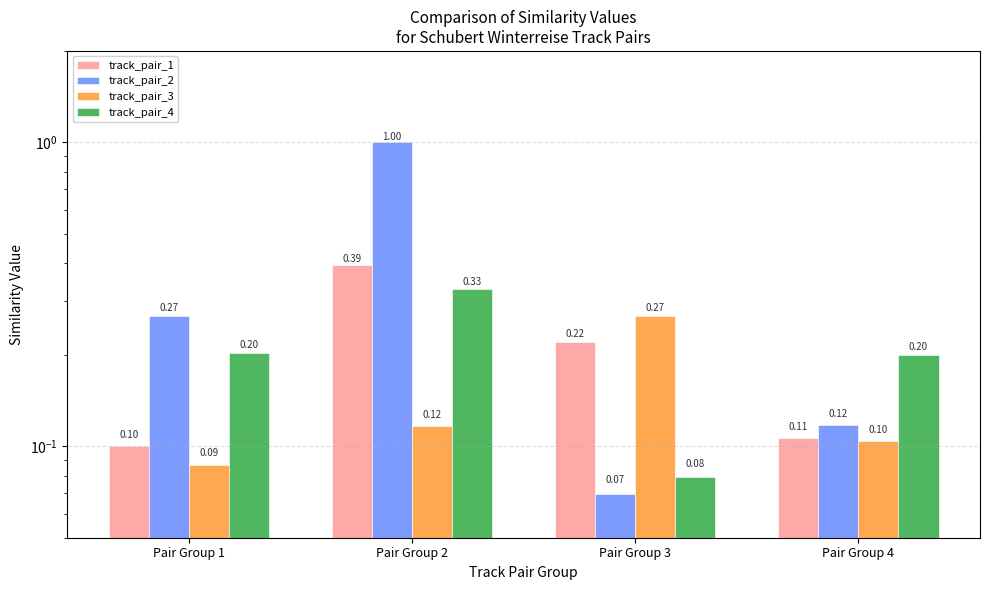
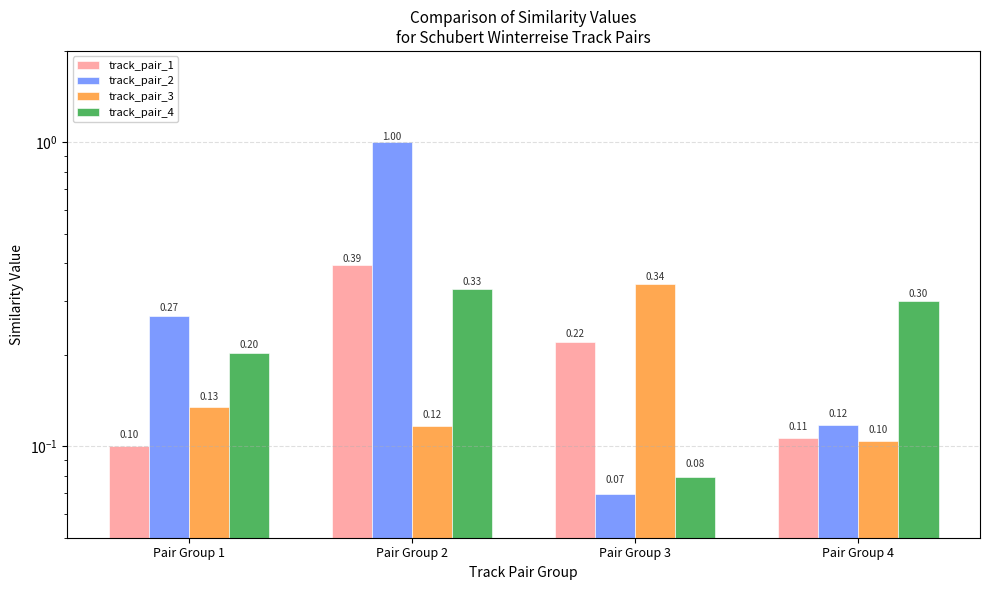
track_pair_3, Pair Group 1: 0.09 -> 0.13
track_pair_3, Pair Group 3: 0.27 -> 0.34
track_pair_4, Pair Group 4: 0.20 -> 0.30
